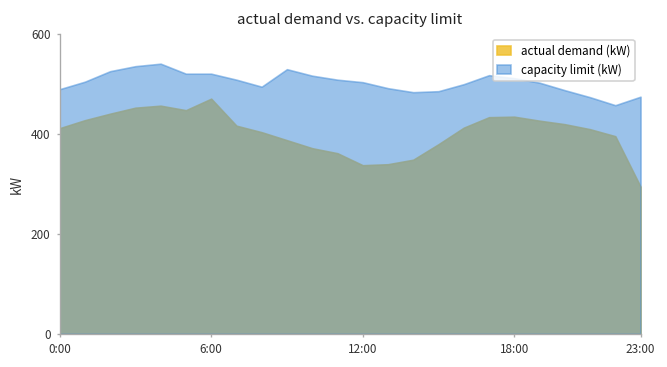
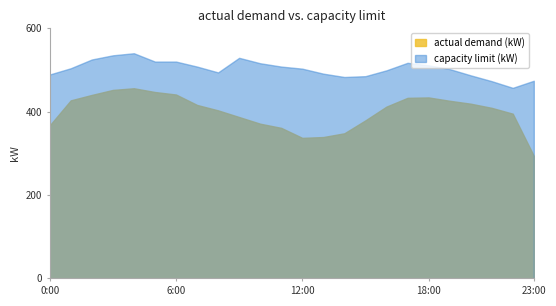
actual demand (kW), 0:00: 410 -> 370
actual demand (kW), 6:00: 470 -> 440
